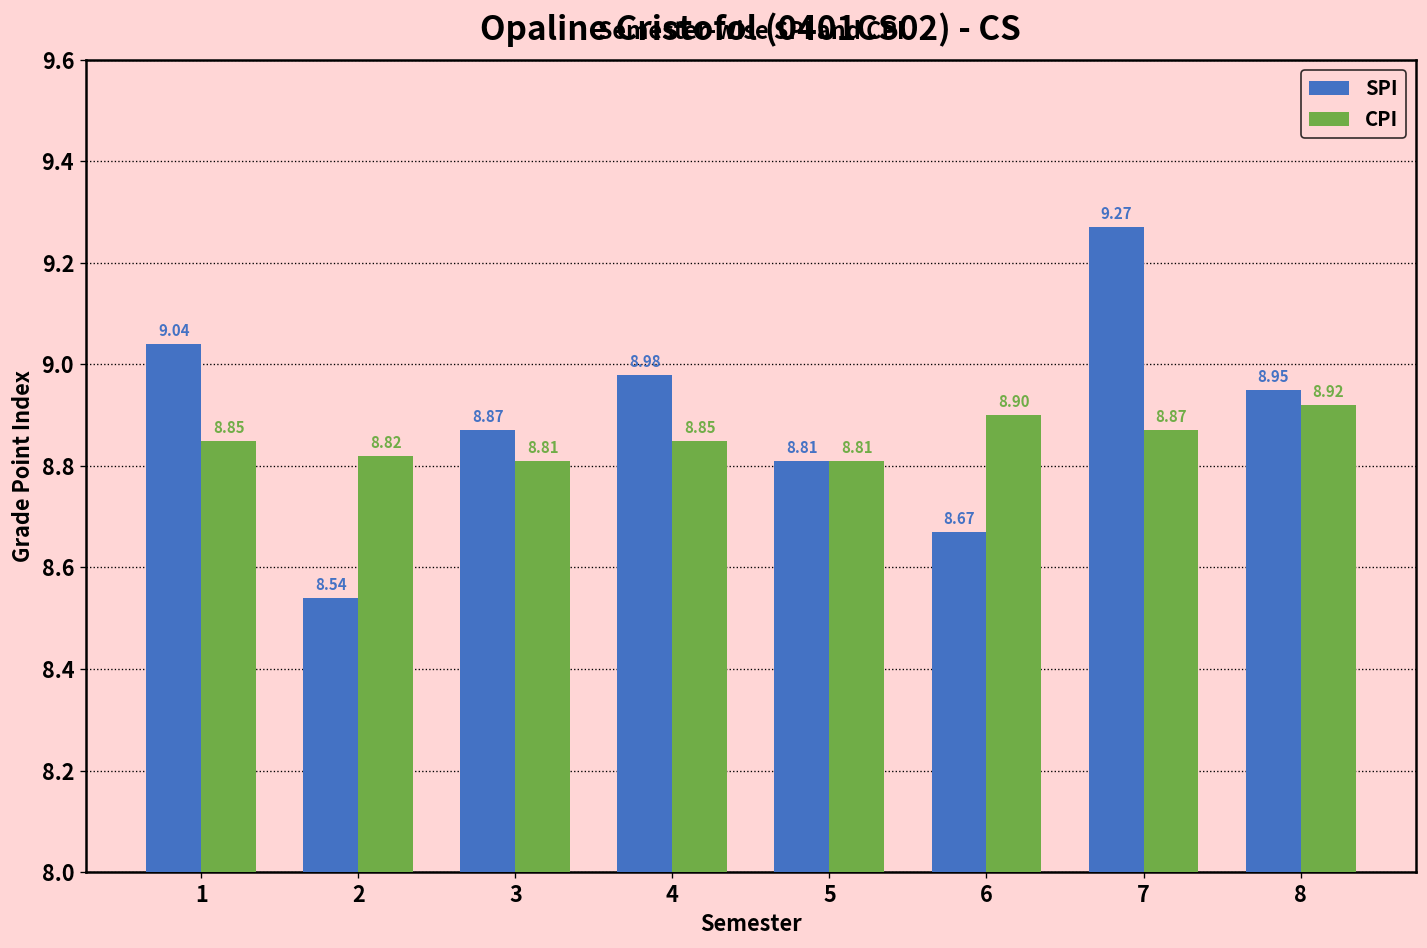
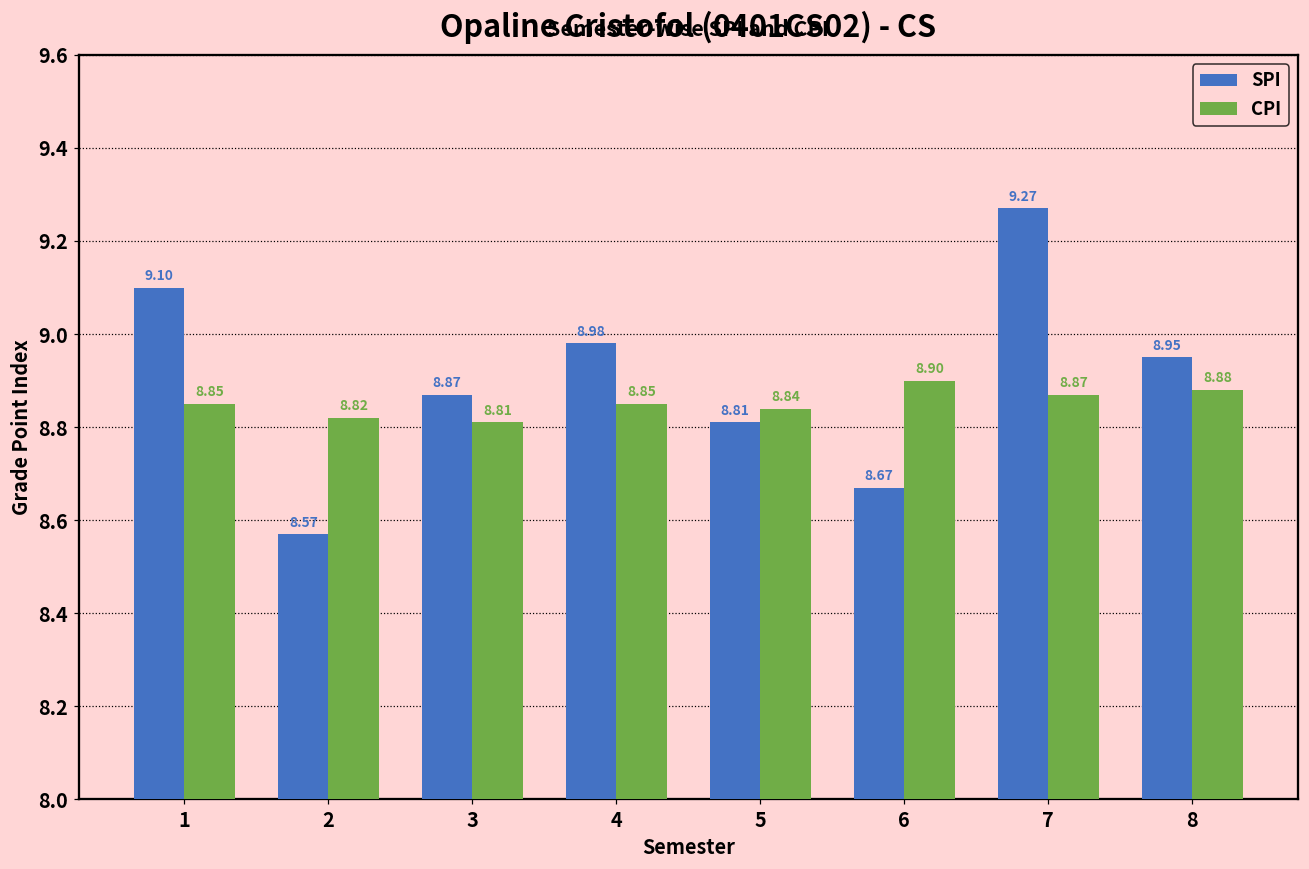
SPI, 1: 9.04 -> 9.10
SPI, 2: 8.54 -> 8.57
CPI, 5: 8.81 -> 8.84
CPI, 8: 8.92 -> 8.88
